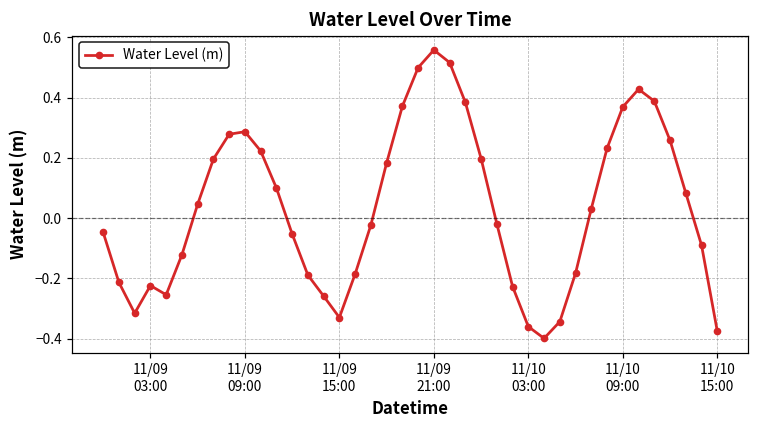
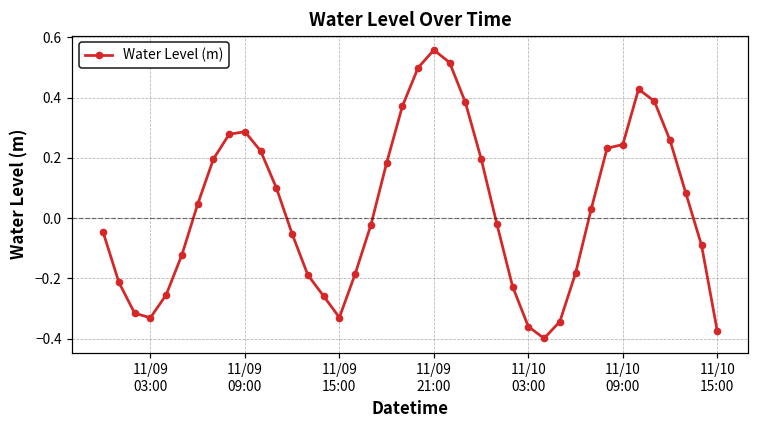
11/09 03:00: -0.22 -> -0.33
11/10 09:00: 0.37 -> 0.24
